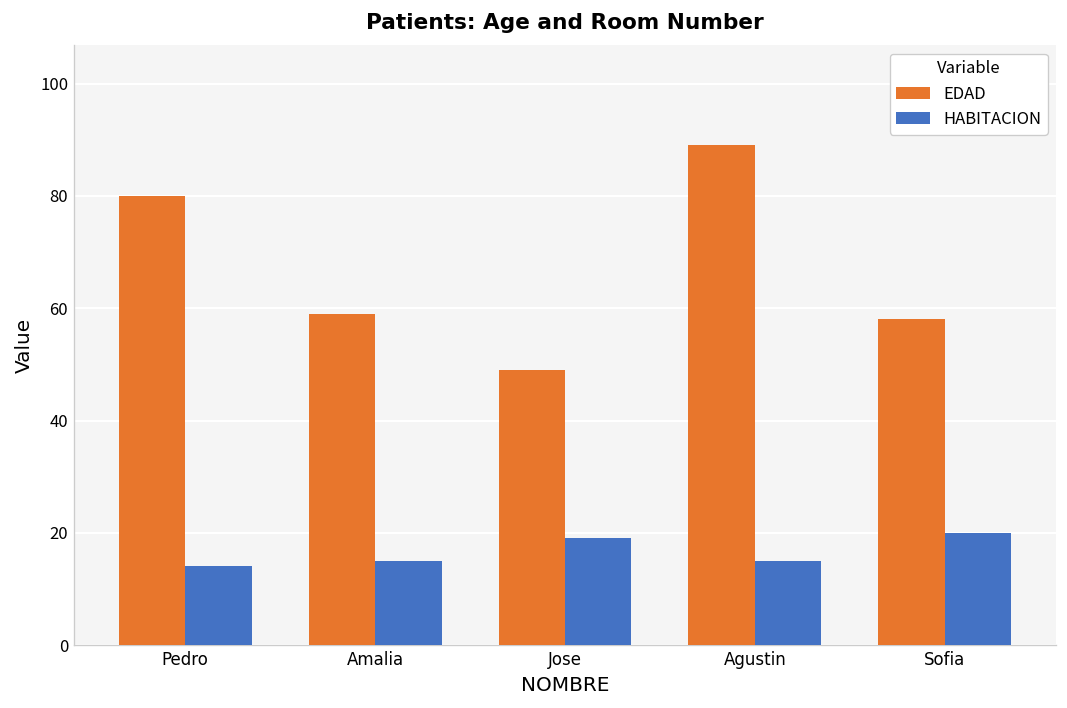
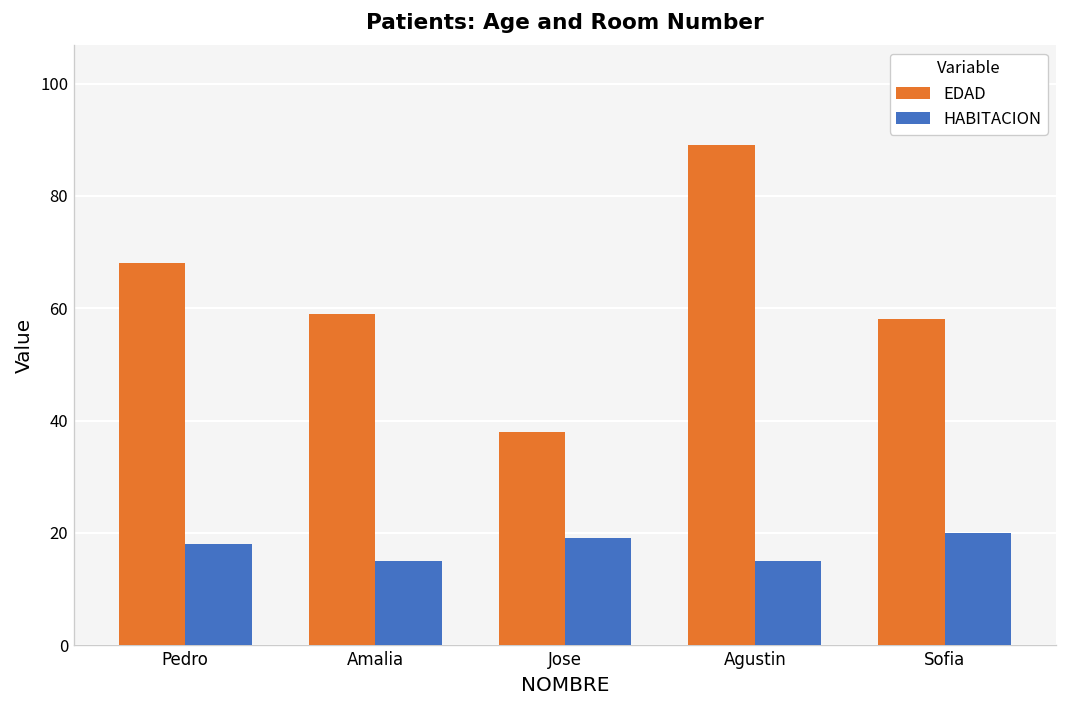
EDAD, Pedro: 80 -> 68
HABITACION, Pedro: 14 -> 18
EDAD, Jose: 49 -> 38
